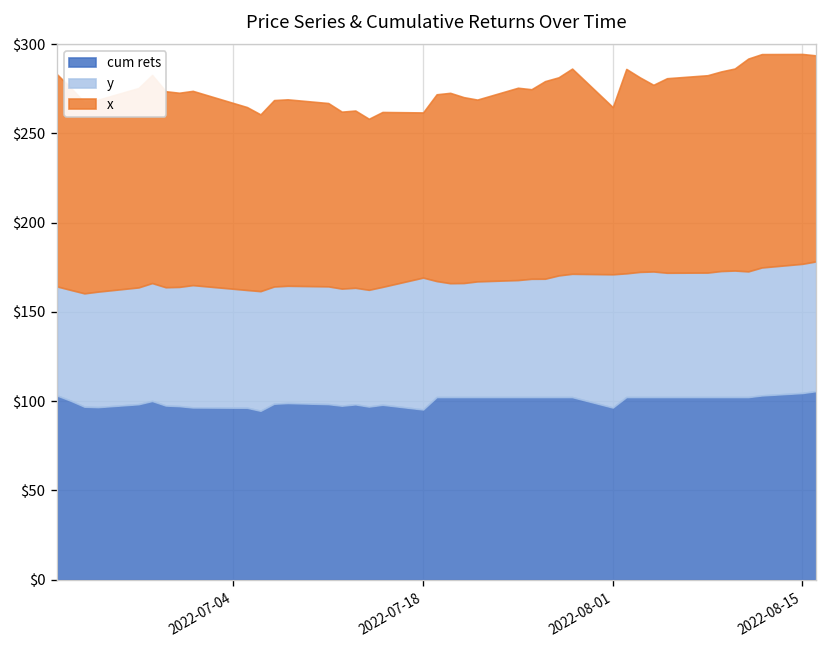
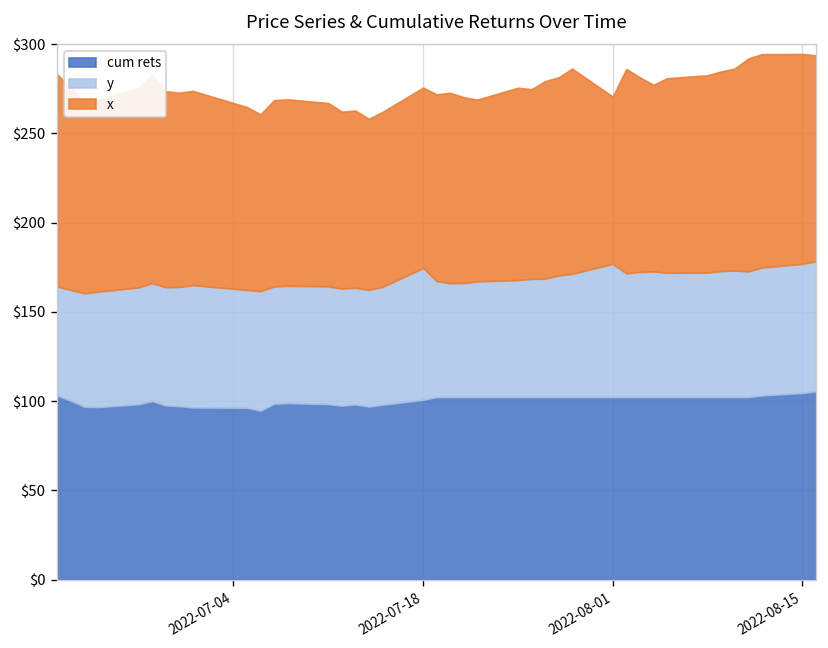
cum rets, 2022-07-18: $95 -> $101
x, 2022-07-18: $93 -> $101
cum rets, 2022-08-01: $96 -> $102
